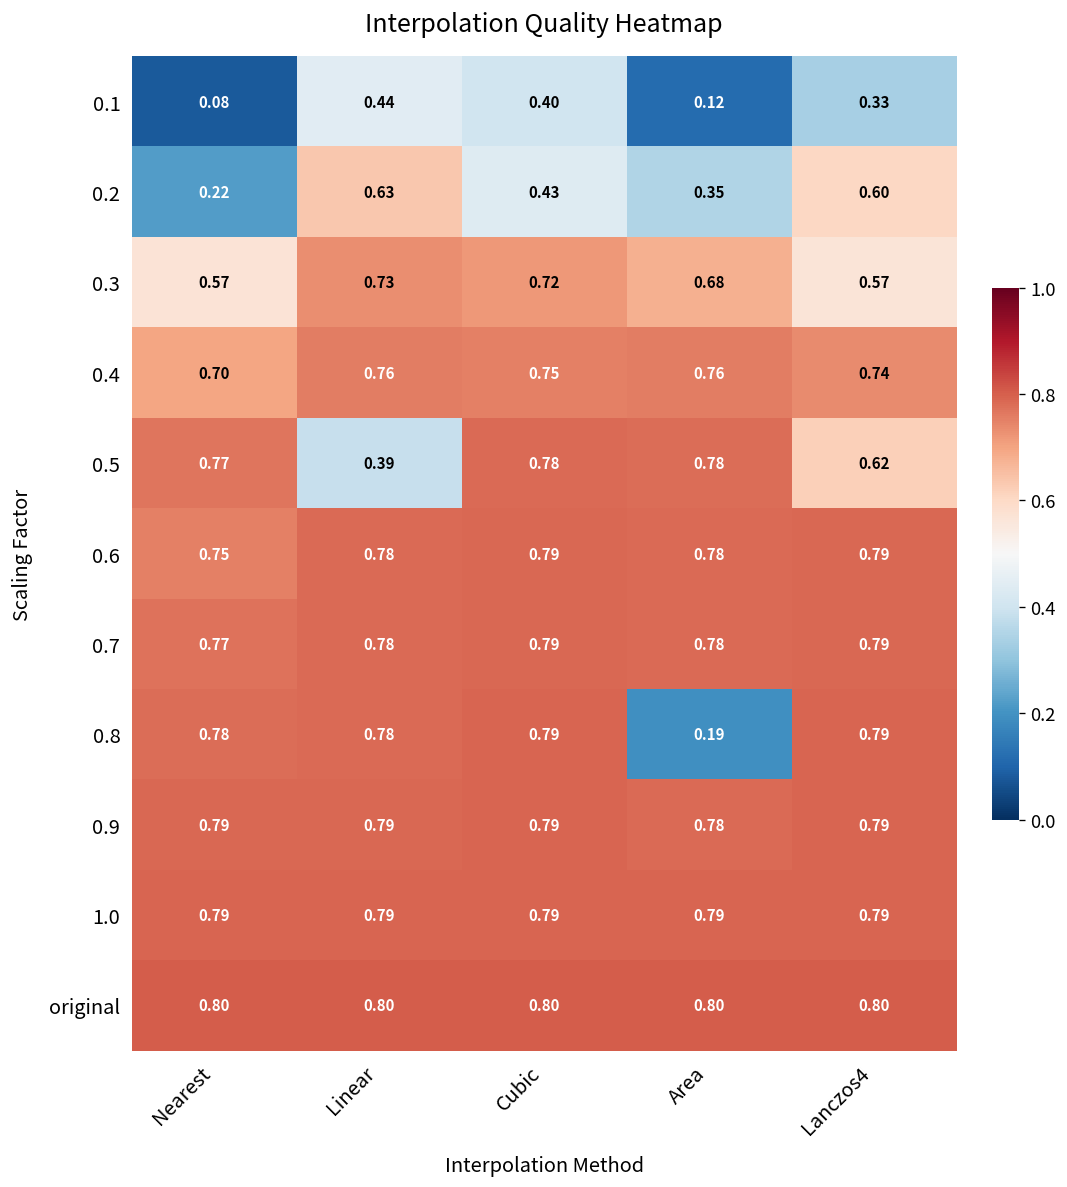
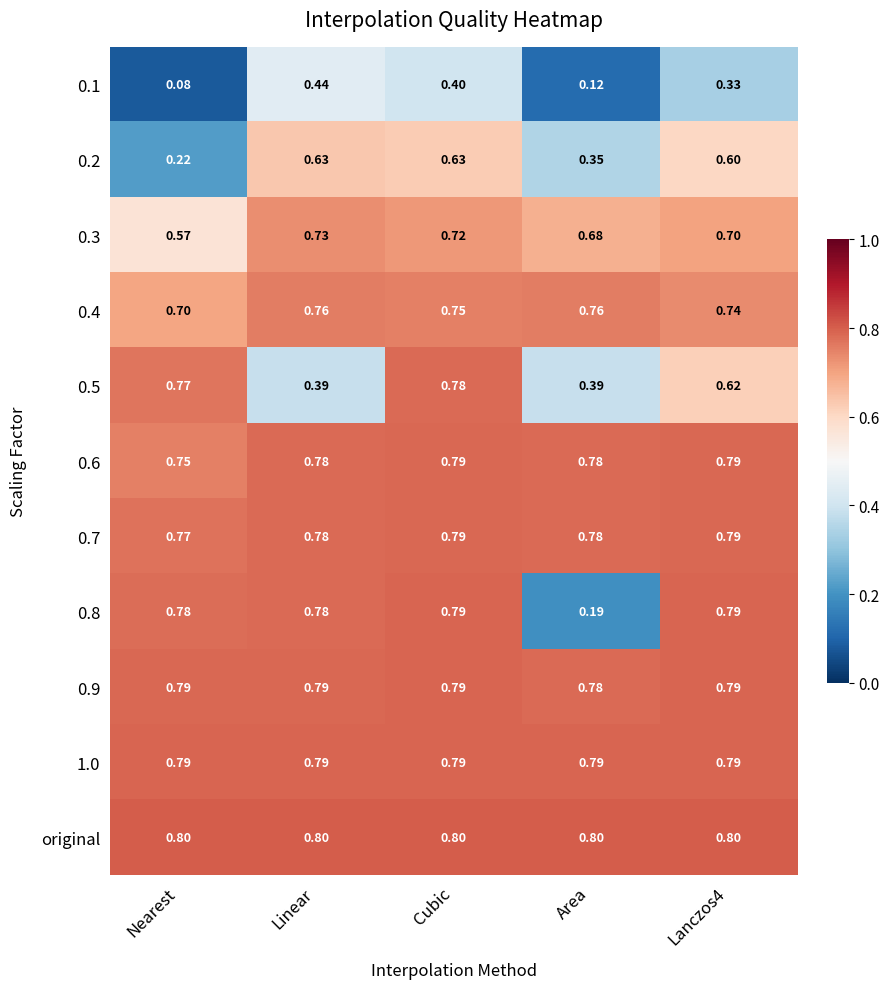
0.2, Cubic: 0.43 -> 0.63
0.3, Lanczos4: 0.57 -> 0.70
0.5, Area: 0.78 -> 0.39
